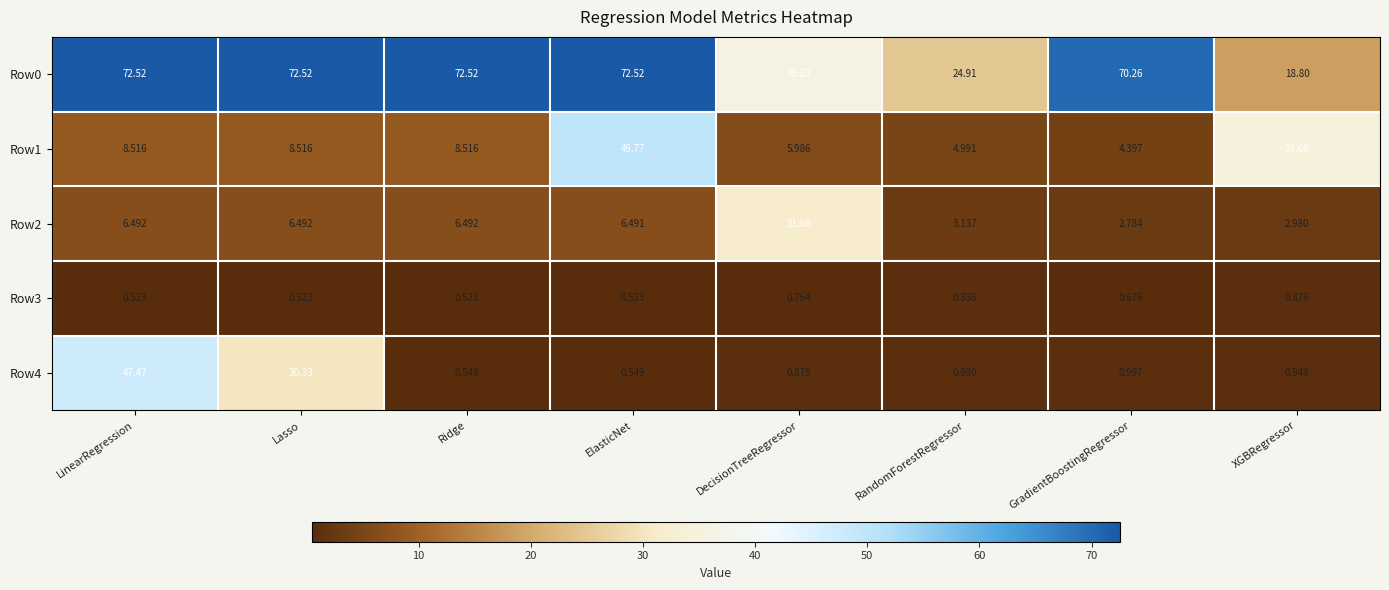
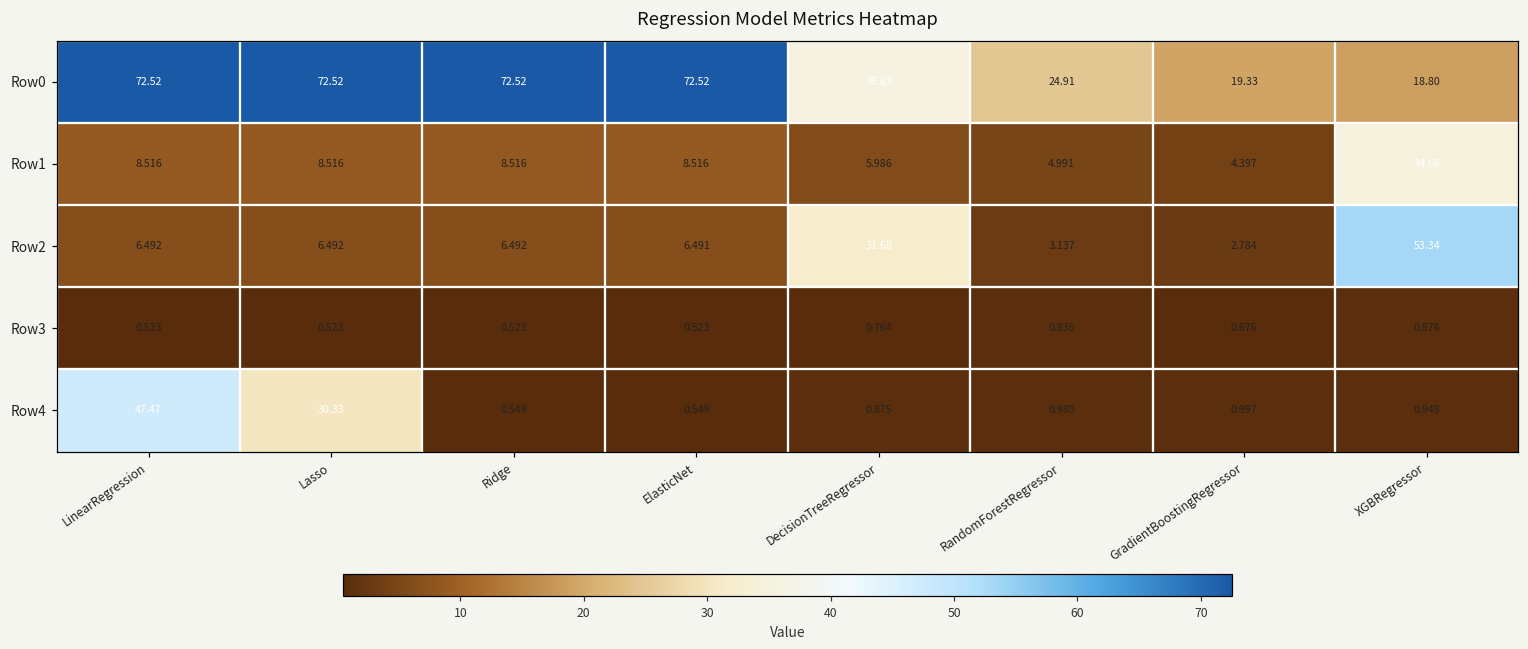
Row0, GradientBoostingRegressor: 70.26 -> 19.33
Row1, ElasticNet: 49.77 -> 8.516
Row2, XGBRegressor: 2.980 -> 53.34
